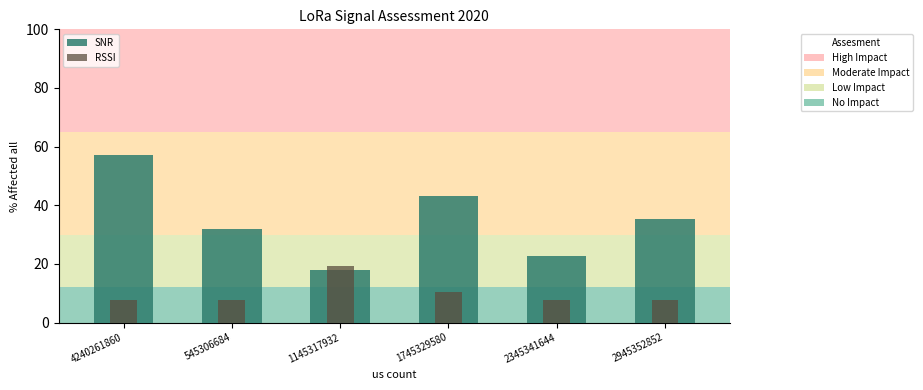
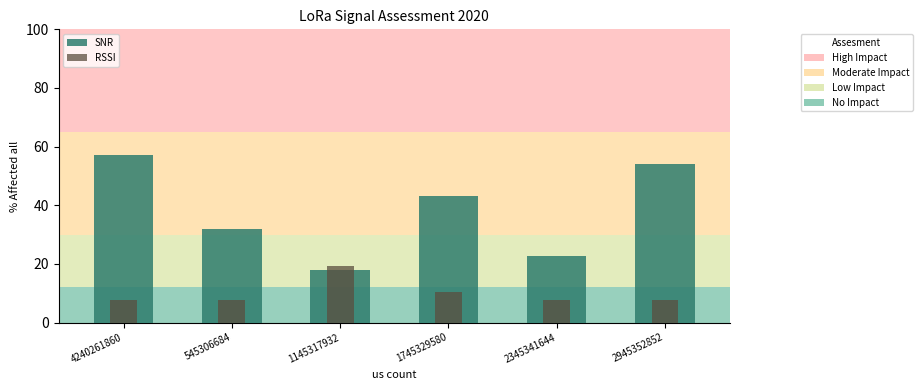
SNR, 2945352852: 35 -> 54
